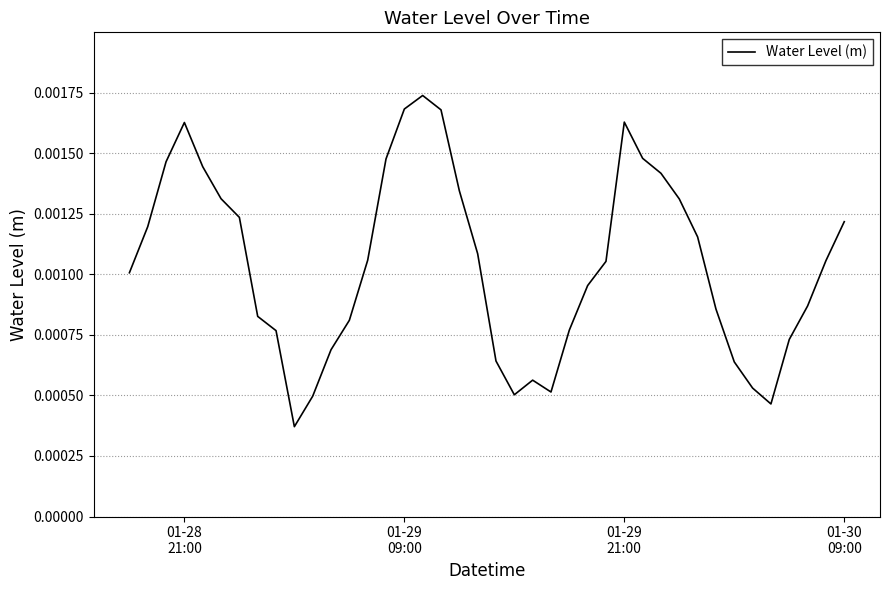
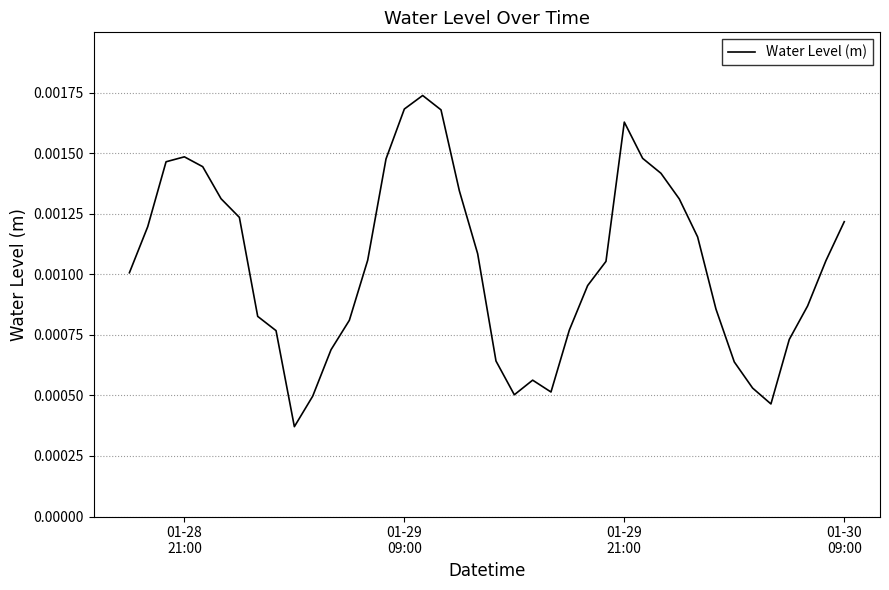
01-28 21:00: 0.00163 -> 0.00148
